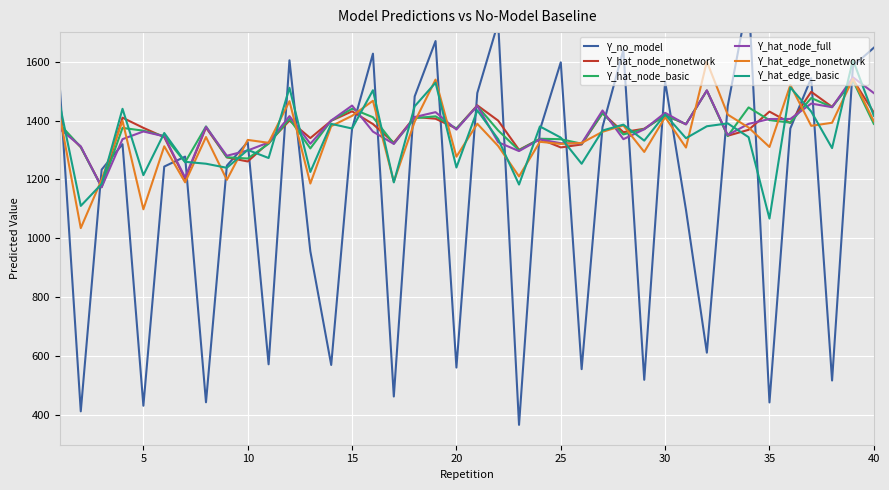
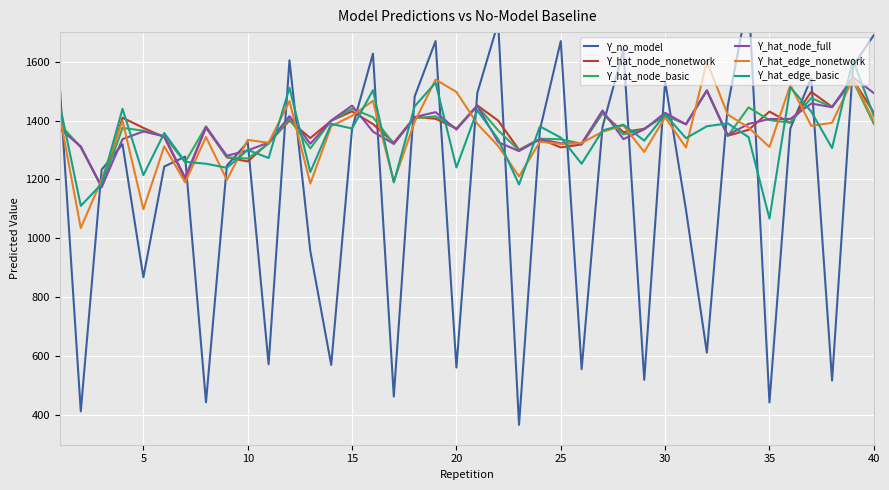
Y_no_model, 5: 430 -> 870
Y_hat_edge_nonetwork, 20: 1280 -> 1500
Y_no_model, 25: 1600 -> 1670
Y_no_model, 40: 1650 -> 1690
